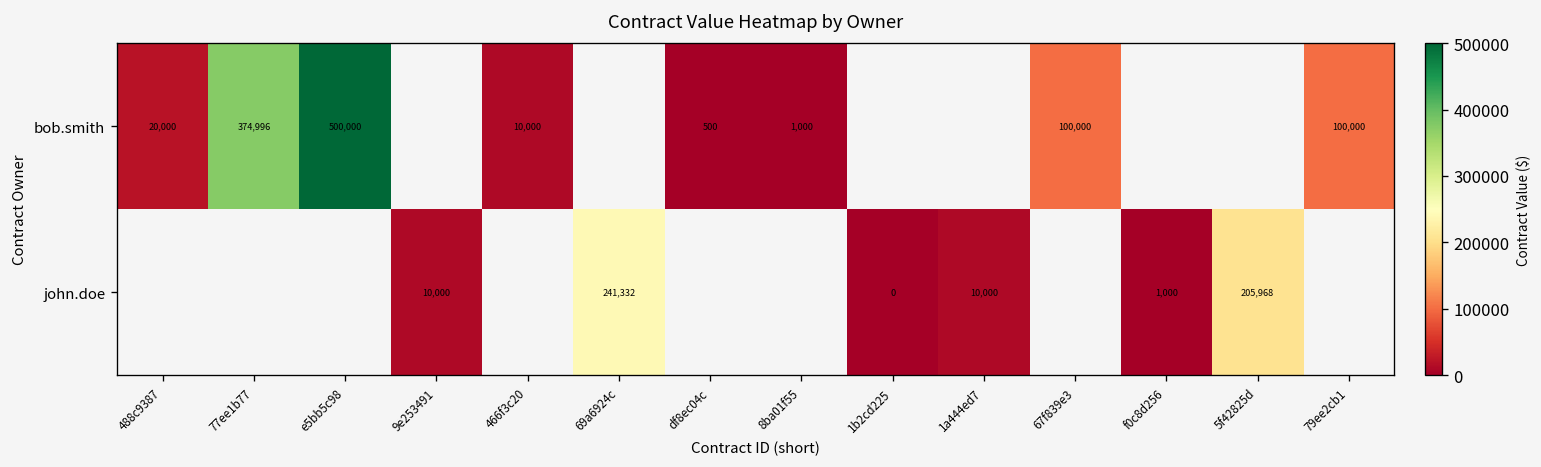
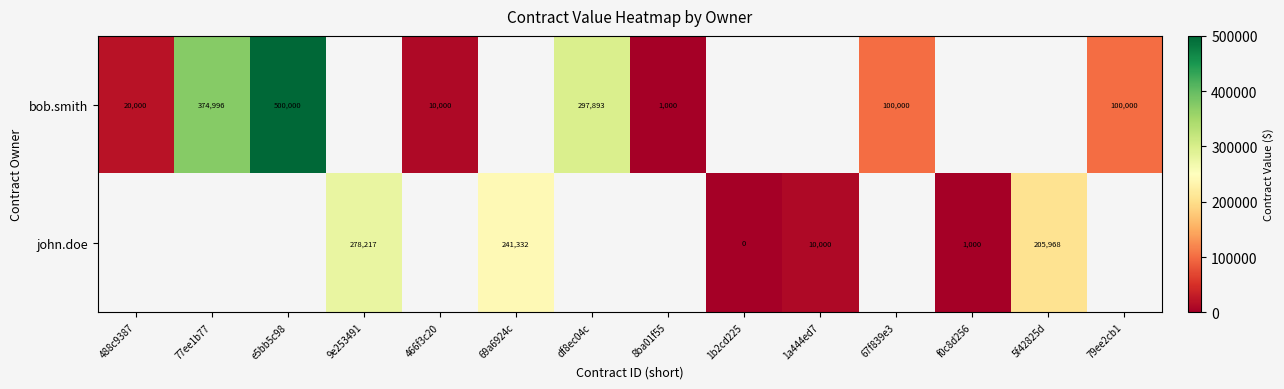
bob.smith, df8ec04c: 500 -> 297,893
john.doe, 9e253491: 10,000 -> 278,217
